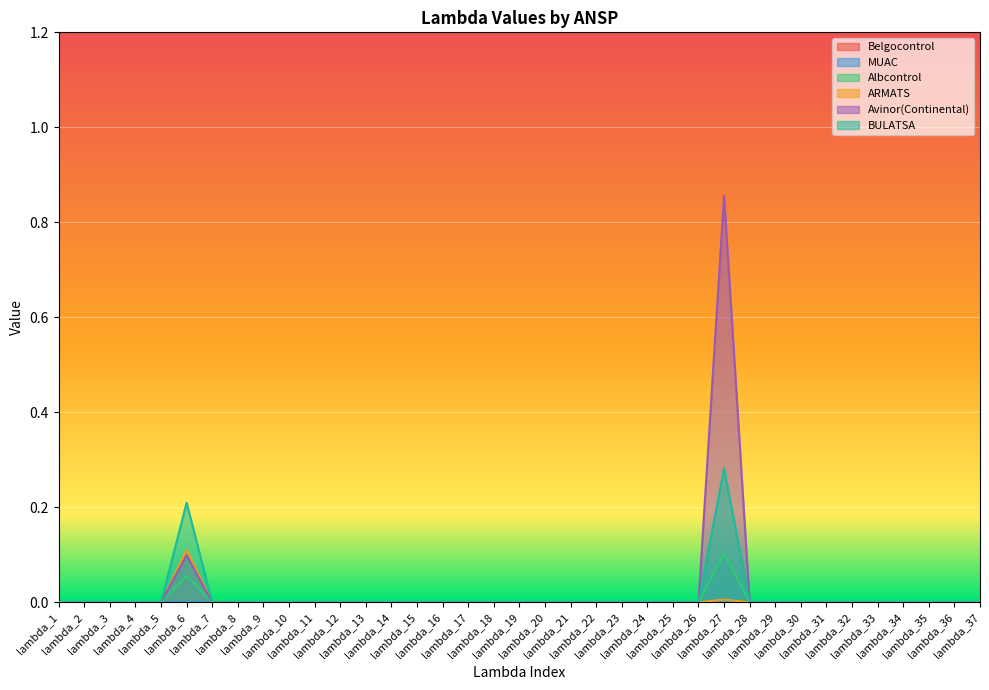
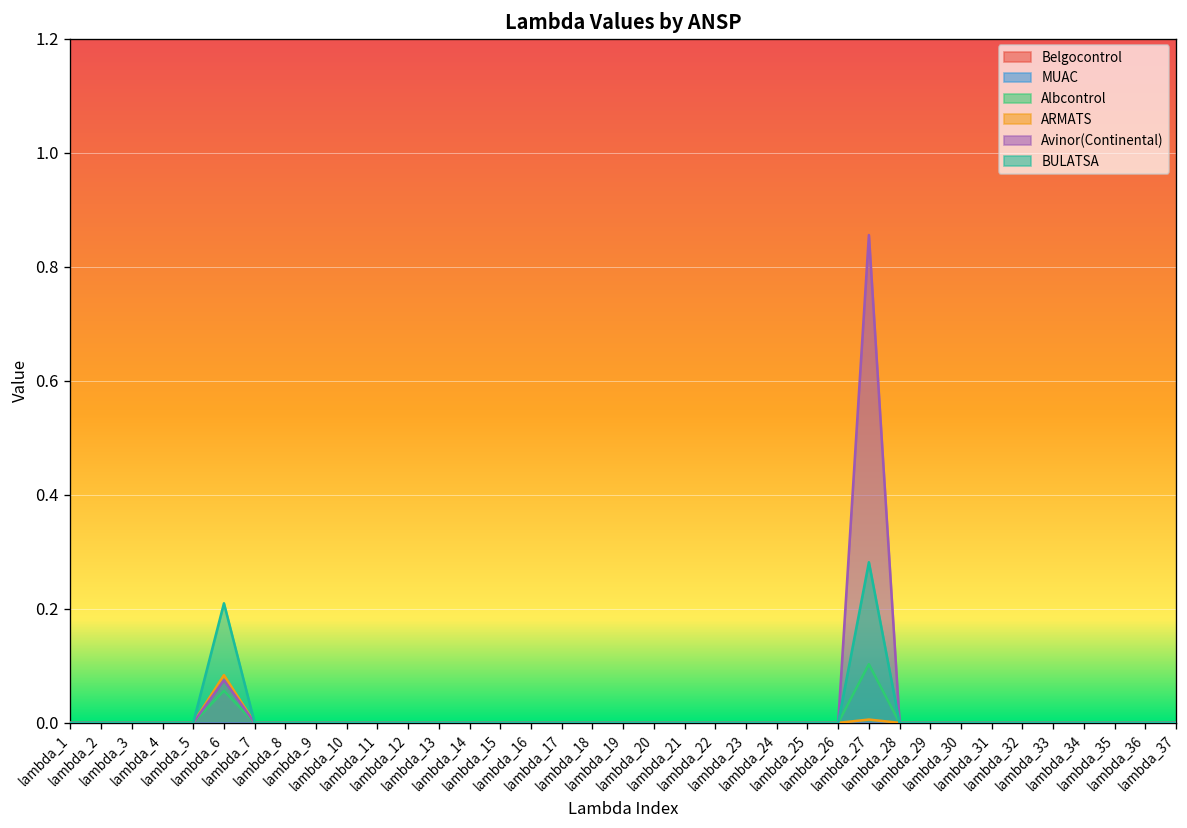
ARMATS, lambda_6: 0.11 -> 0.08
Avinor(Continental), lambda_6: 0.10 -> 0.07
